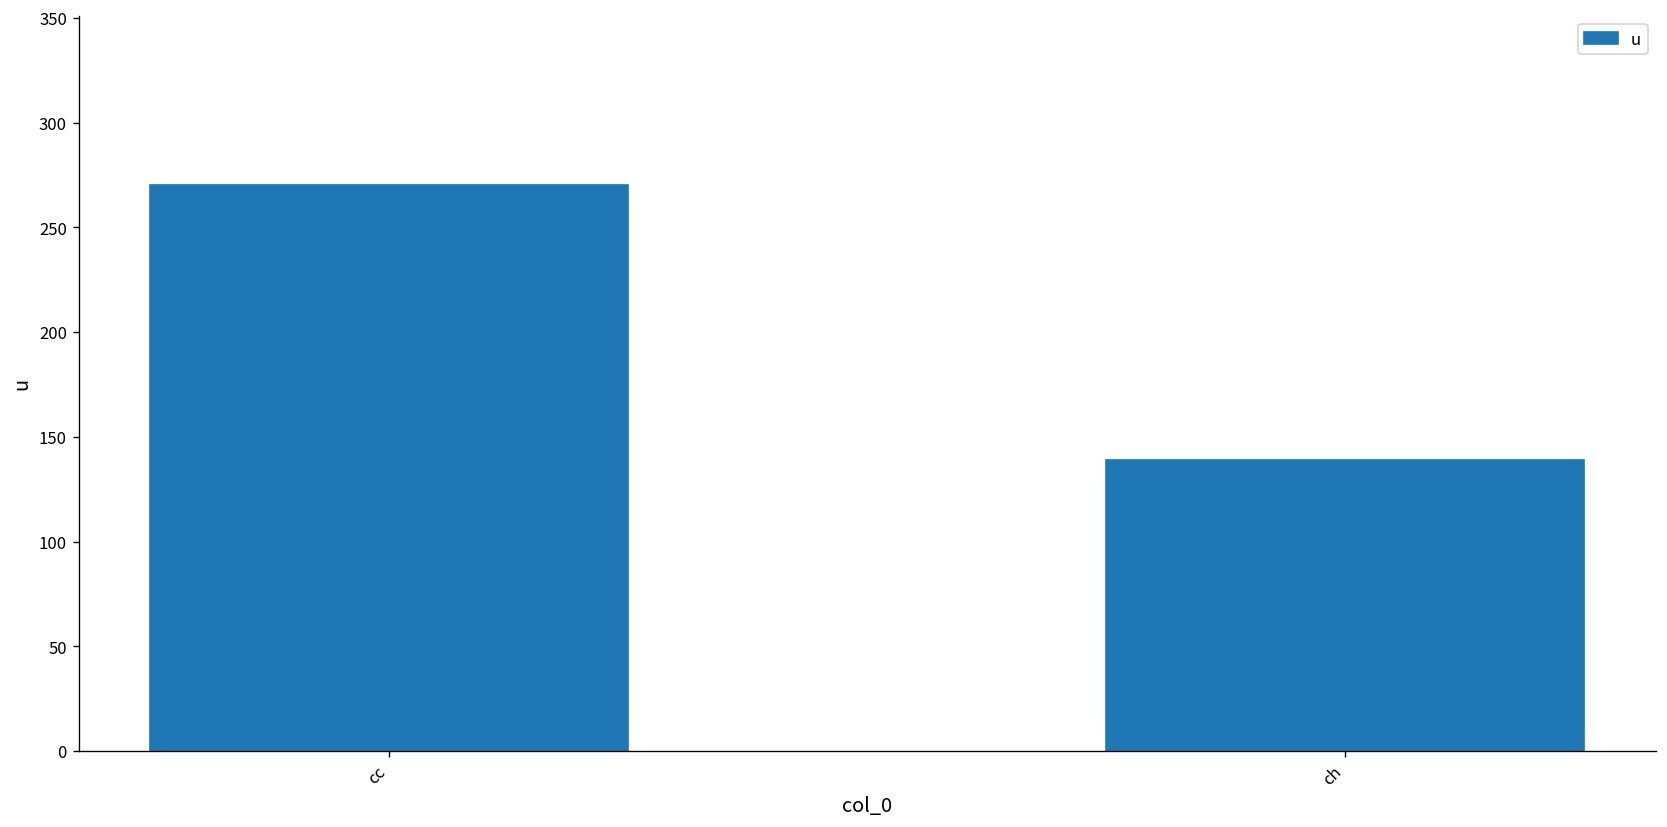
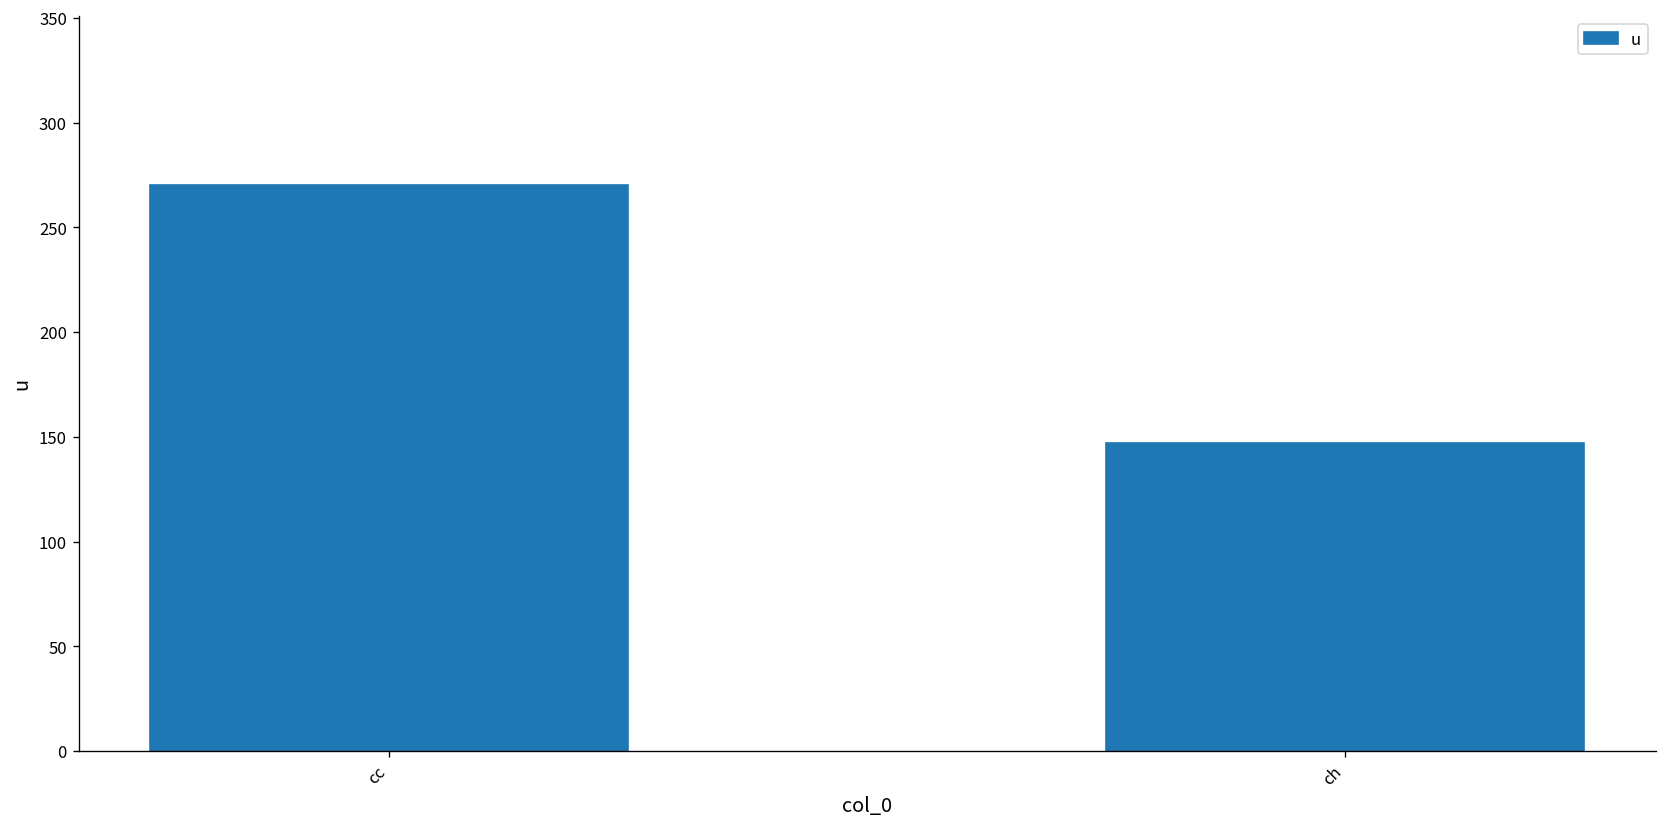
ch: 139 -> 147
